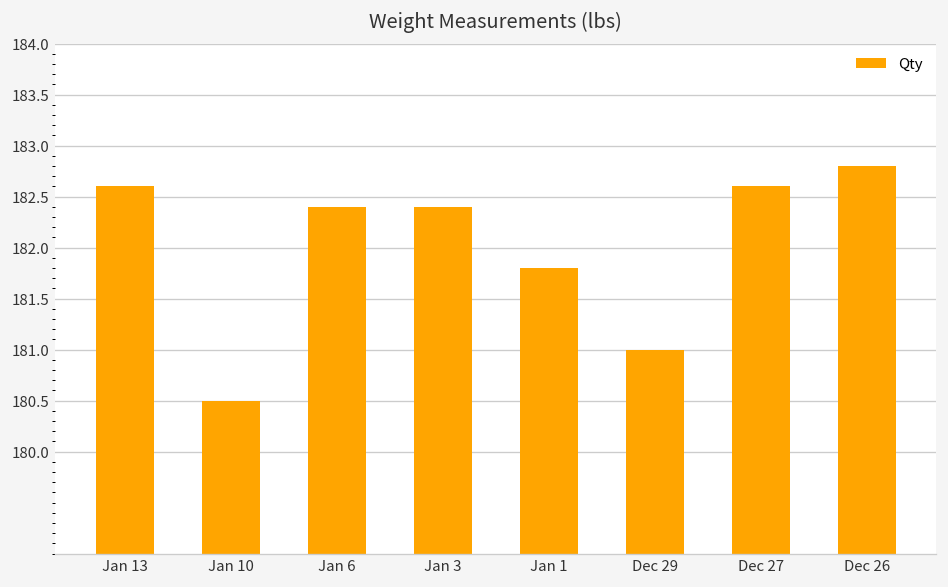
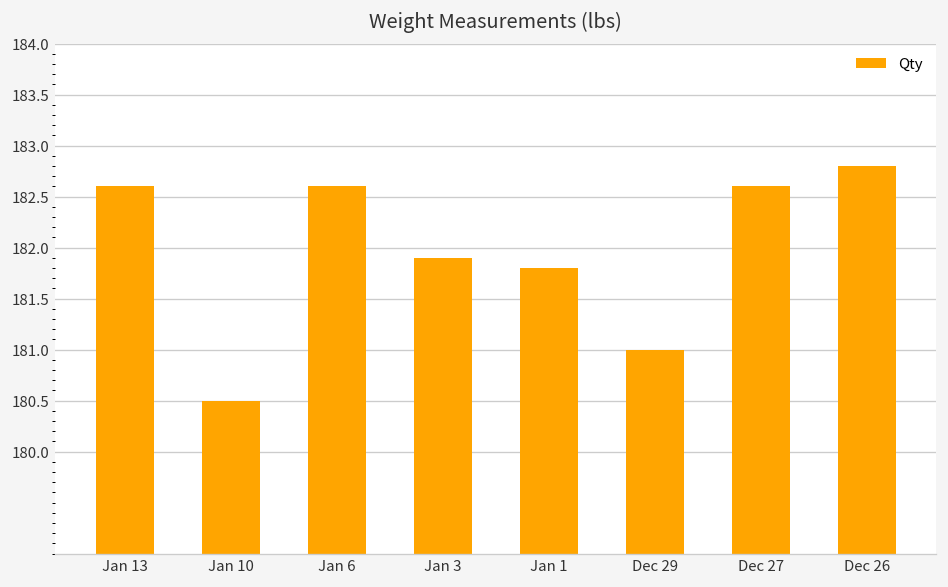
Jan 6: 182.4 -> 182.6
Jan 3: 182.4 -> 181.9
